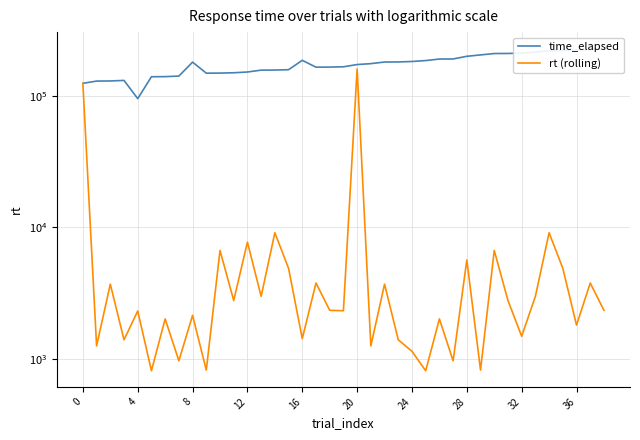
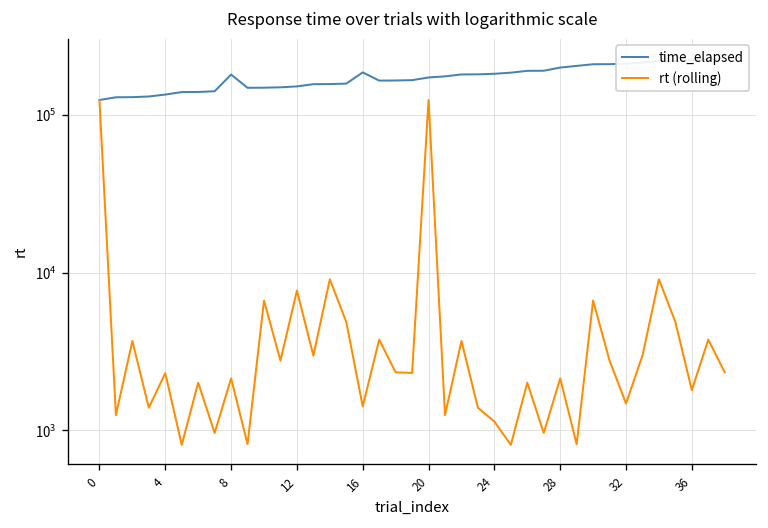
time_elapsed, 4: 90000 -> 130000
rt (rolling), 20: 160000 -> 120000
rt (rolling), 28: 5600 -> 2100
